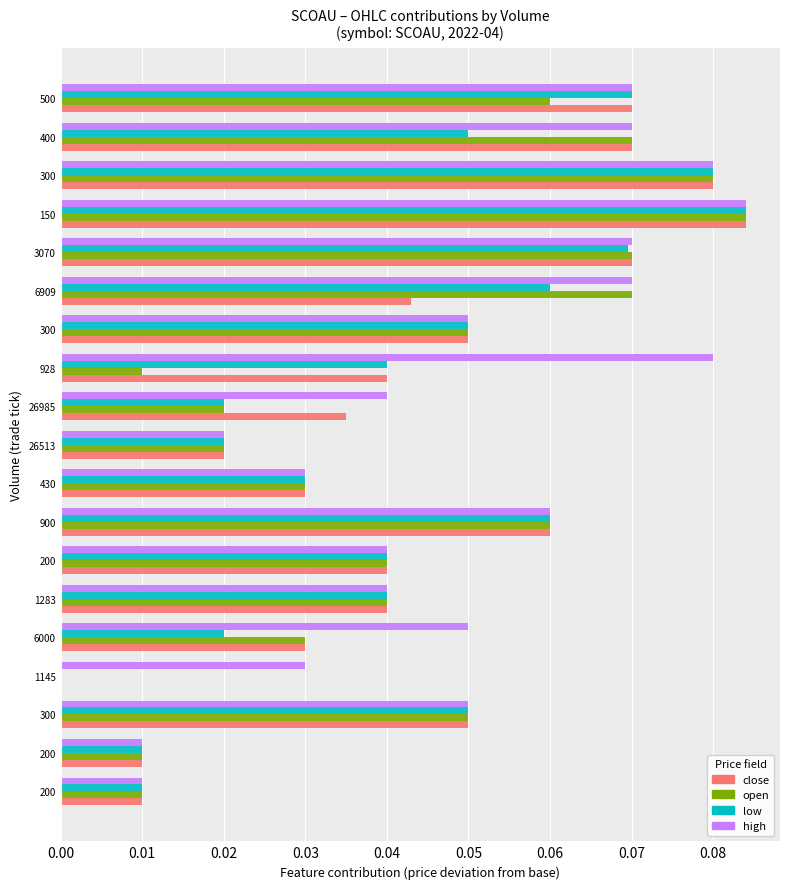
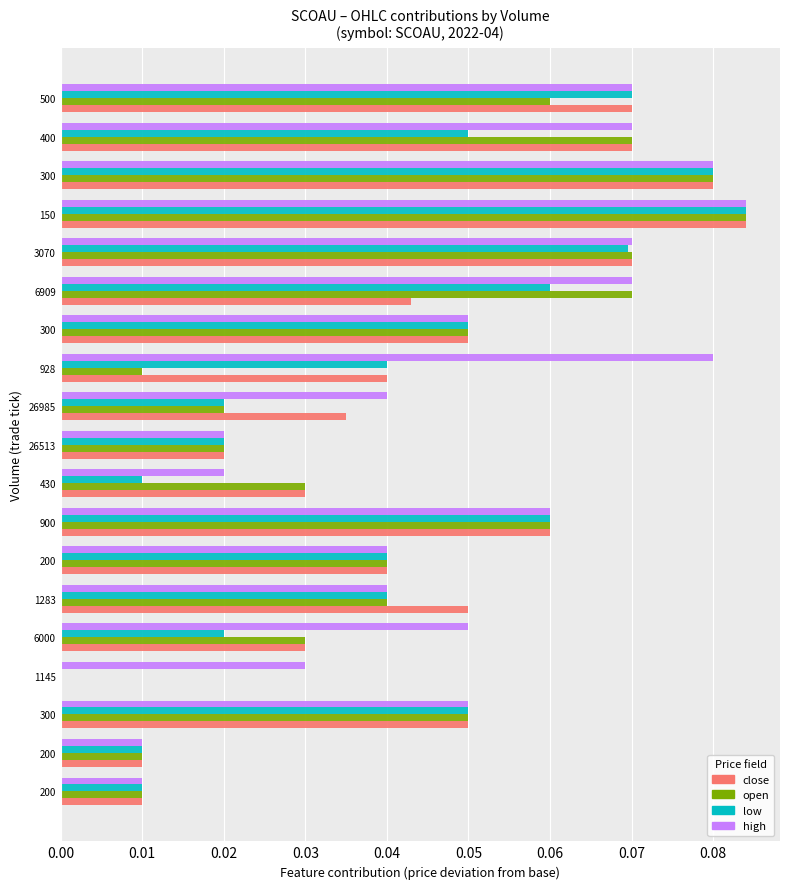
high, 430: 0.030 -> 0.020
low, 430: 0.030 -> 0.010
close, 1283: 0.040 -> 0.050
